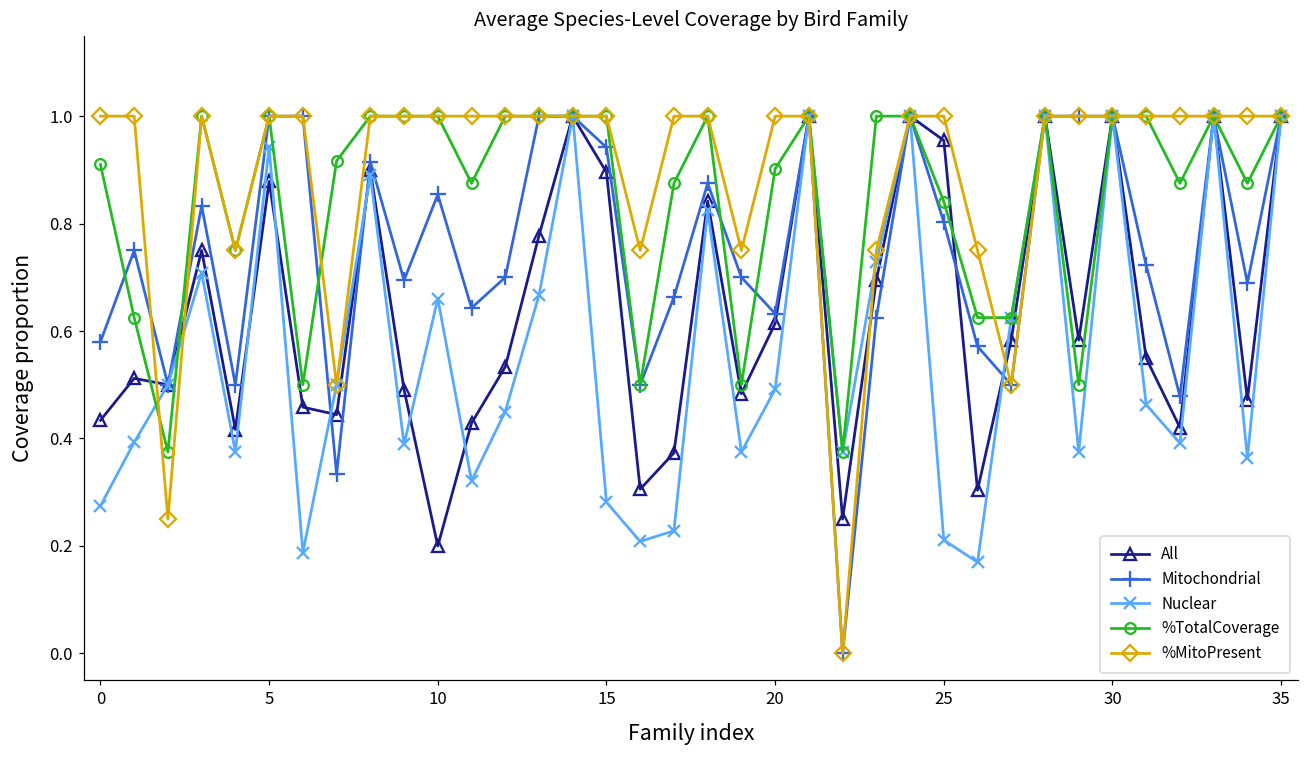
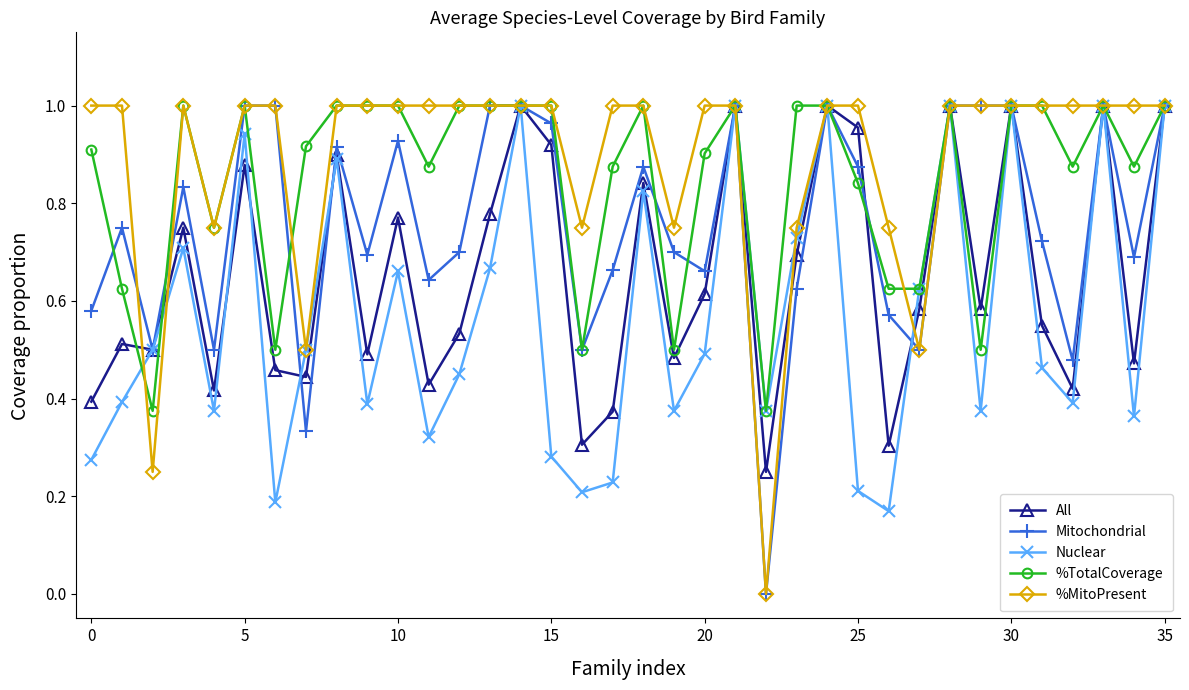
All, 0: 0.43 -> 0.39
All, 10: 0.20 -> 0.77
Mitochondrial, 10: 0.85 -> 0.93
All, 15: 0.90 -> 0.92
Mitochondrial, 15: 0.94 -> 0.96
Mitochondrial, 20: 0.63 -> 0.66
Mitochondrial, 25: 0.80 -> 0.88
